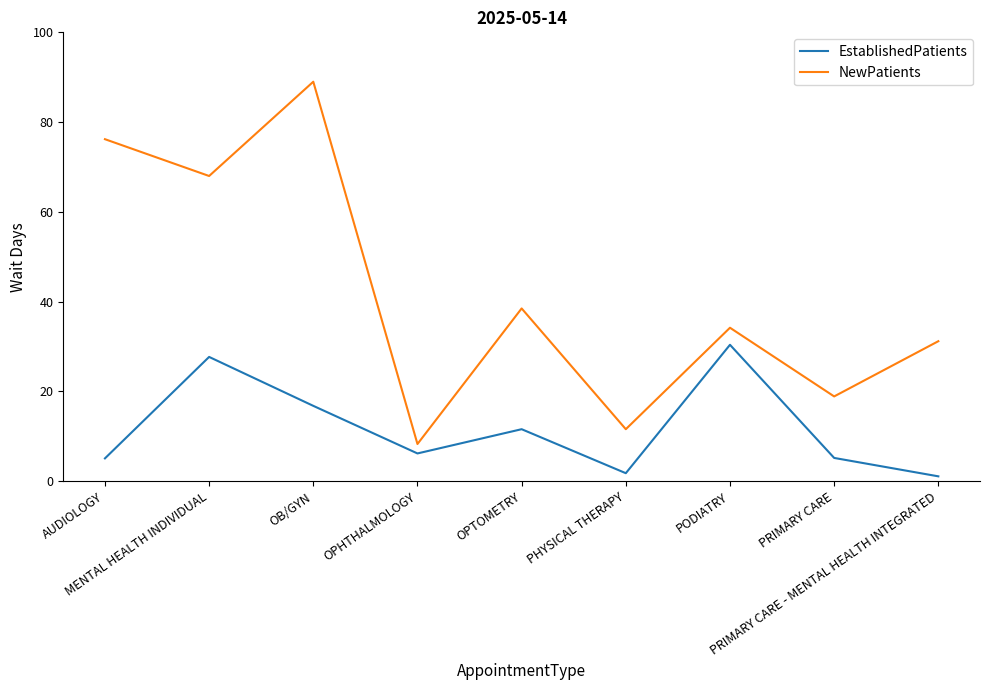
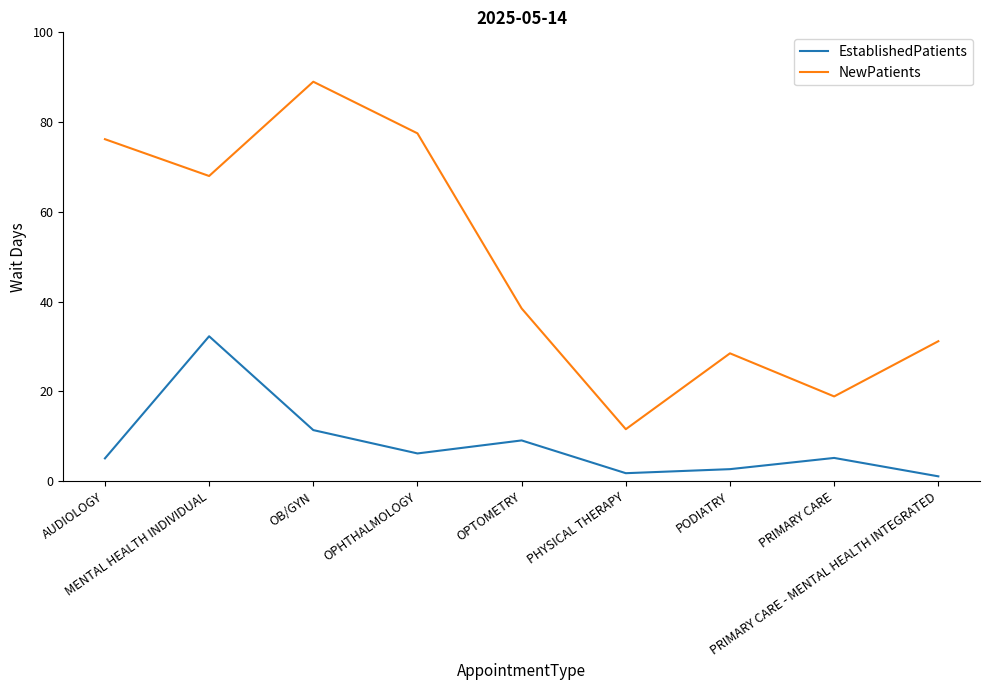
EstablishedPatients, MENTAL HEALTH INDIVIDUAL: 28 -> 32
EstablishedPatients, OB/GYN: 17 -> 11
NewPatients, OPHTHALMOLOGY: 8 -> 78
EstablishedPatients, OPTOMETRY: 12 -> 9
EstablishedPatients, PODIATRY: 30 -> 3
NewPatients, PODIATRY: 34 -> 29
